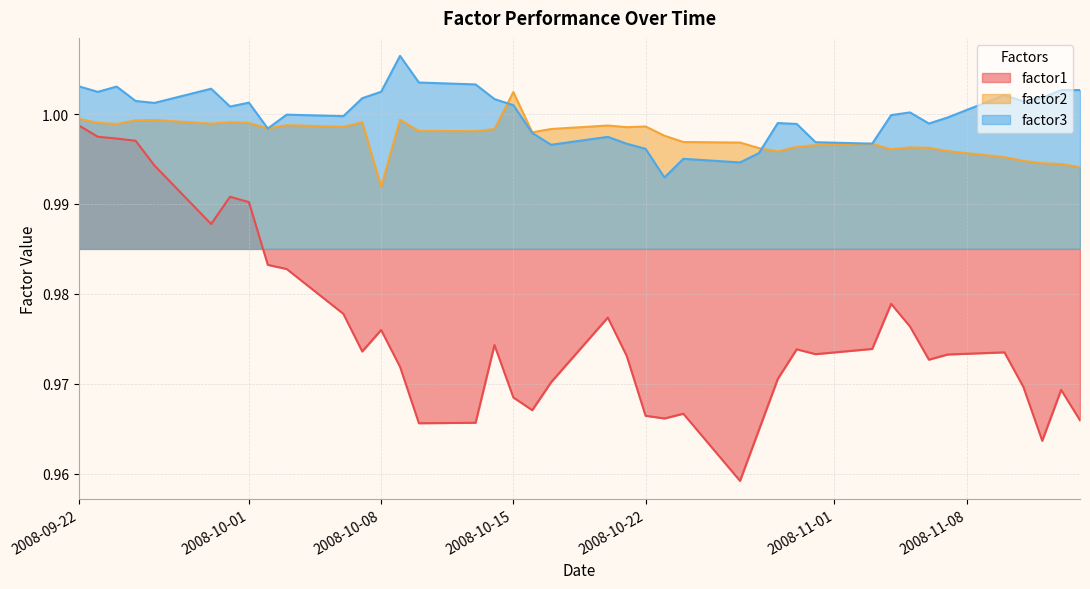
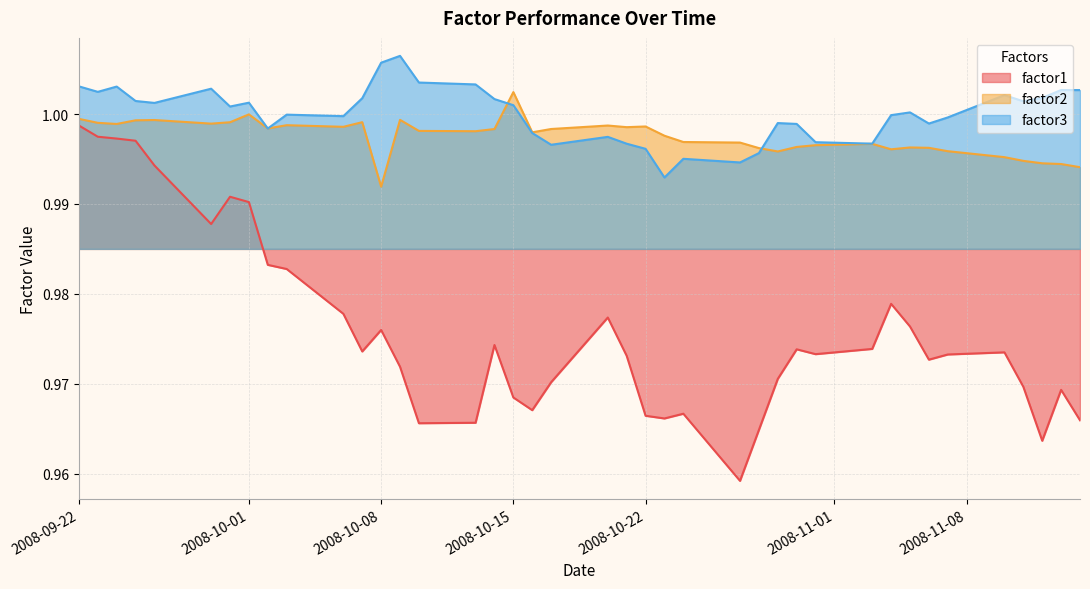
factor2, 2008-10-01: 0.999 -> 1.000
factor3, 2008-10-08: 1.002 -> 1.006
